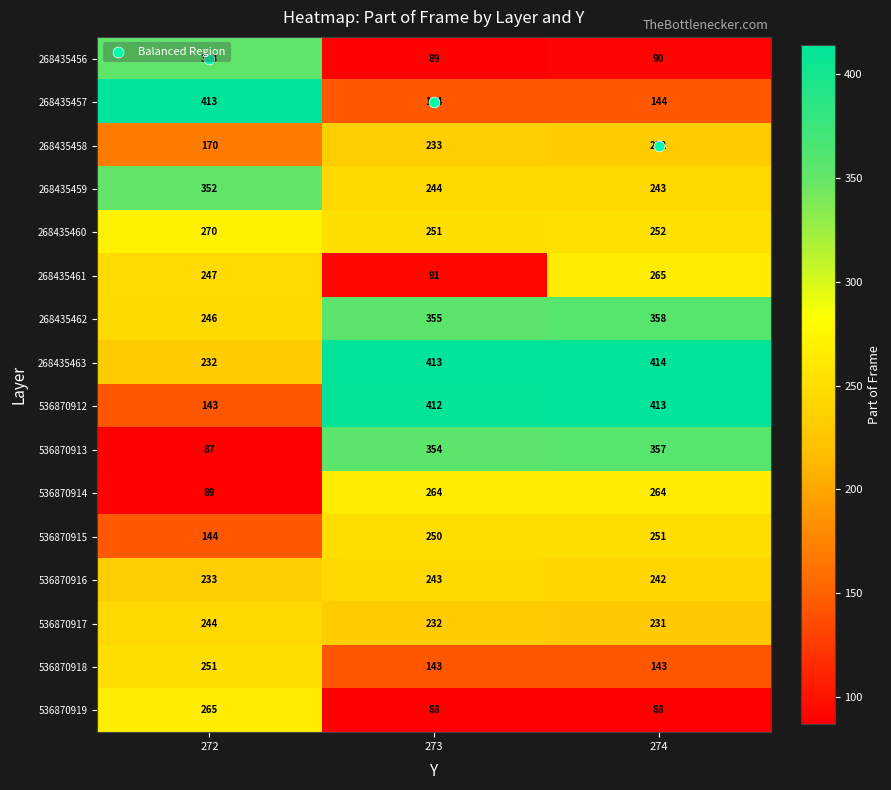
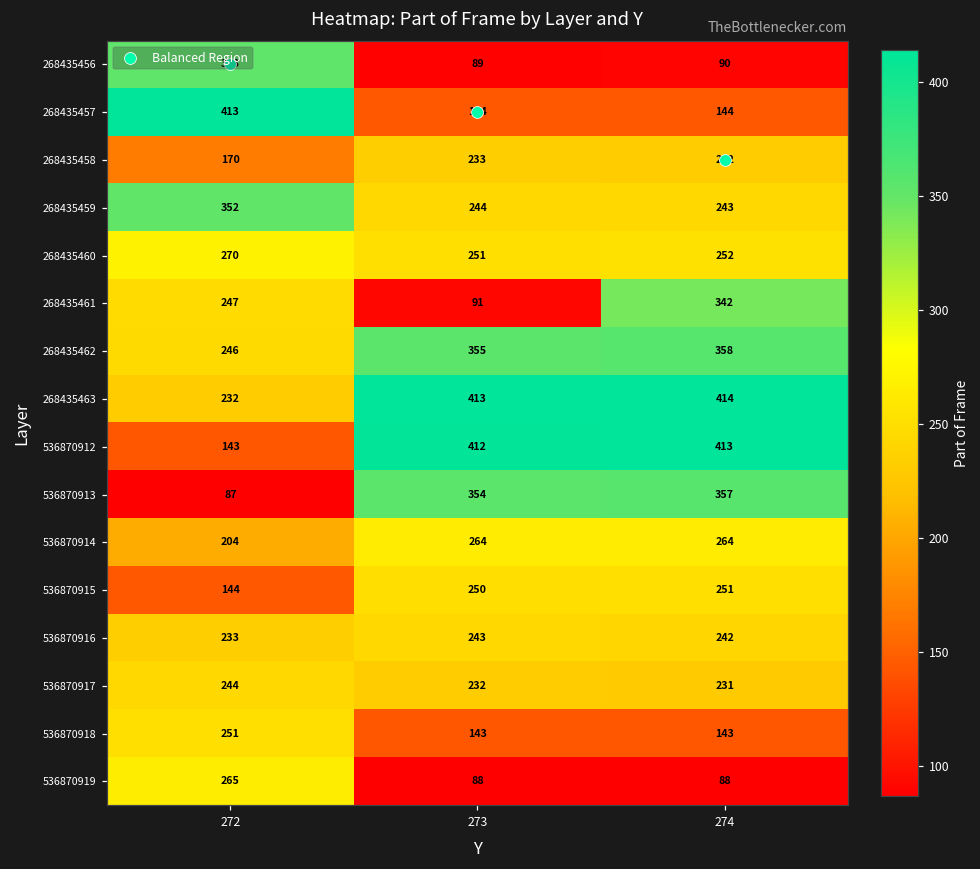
268435461, 274: 265 -> 342
536870914, 272: 89 -> 204
